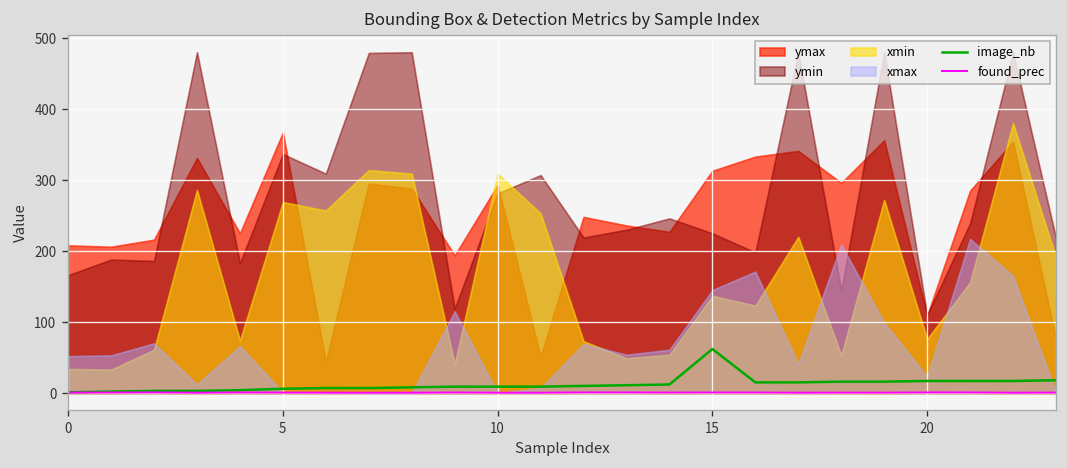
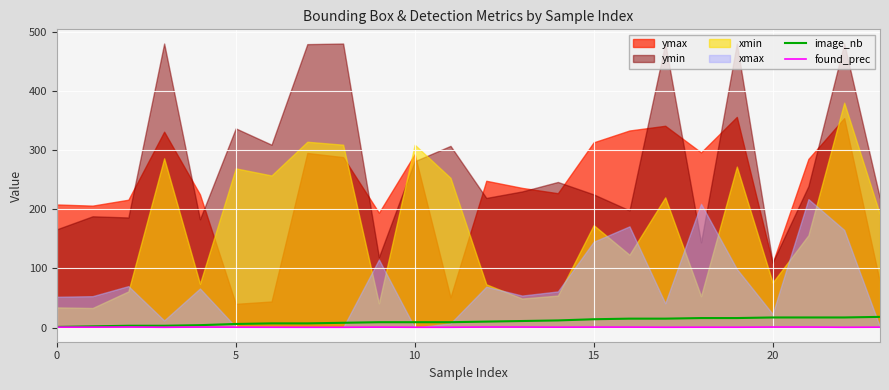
ymax, 5: 370 -> 40
image_nb, 15: 60 -> 10
xmin, 15: 140 -> 170
